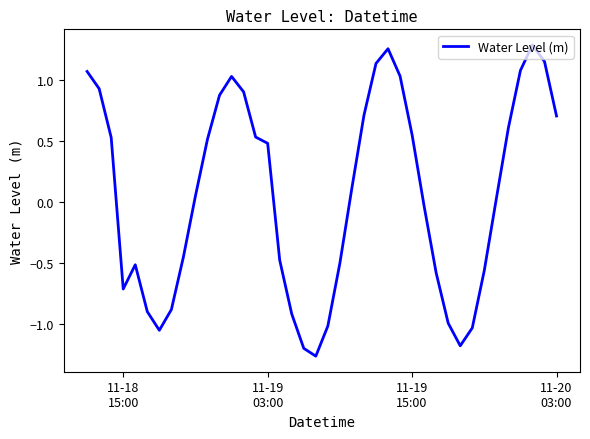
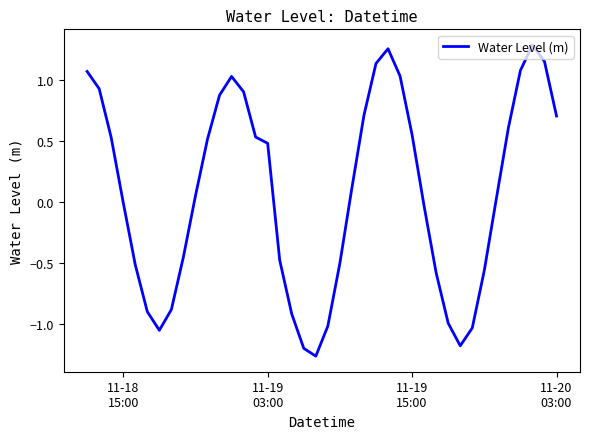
11-18 15:00: -0.72 -> -0.01
